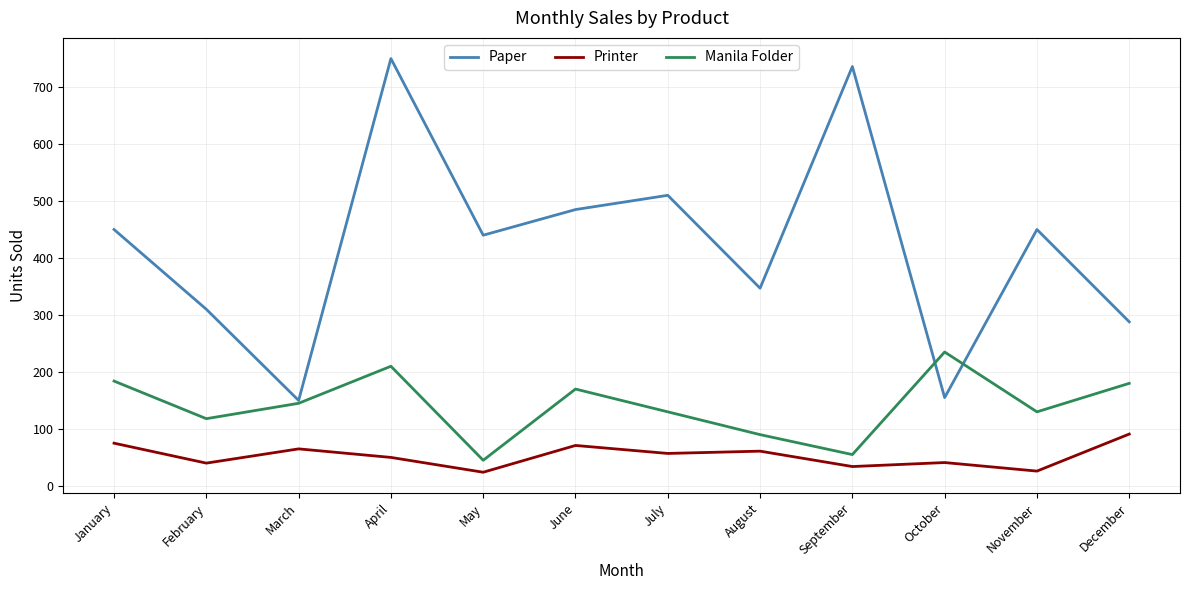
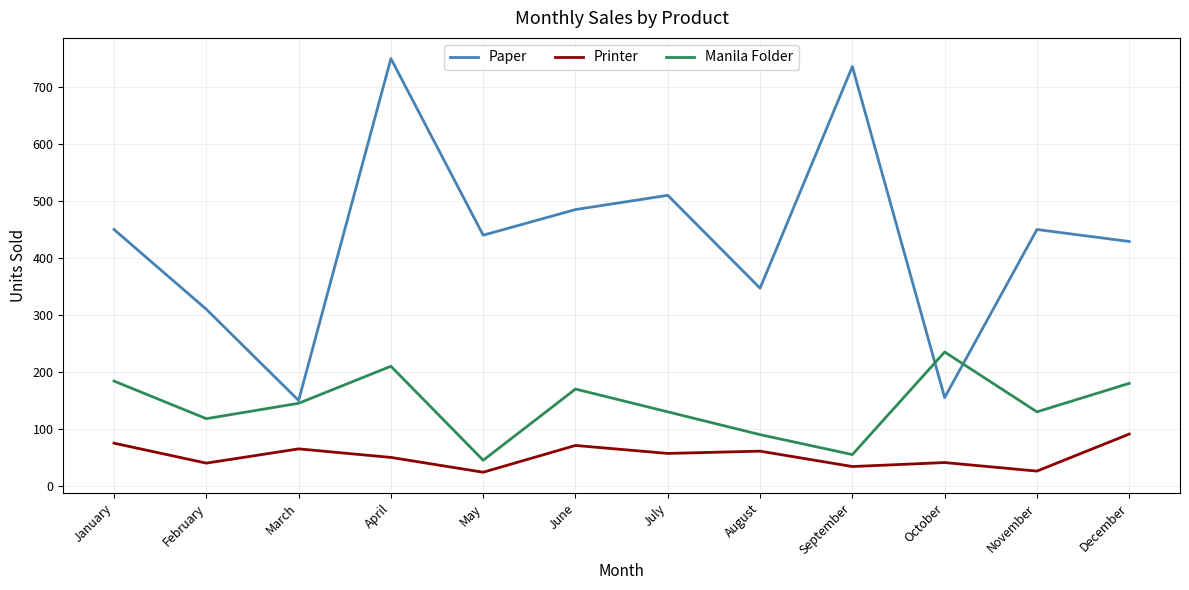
Paper, December: 290 -> 430
